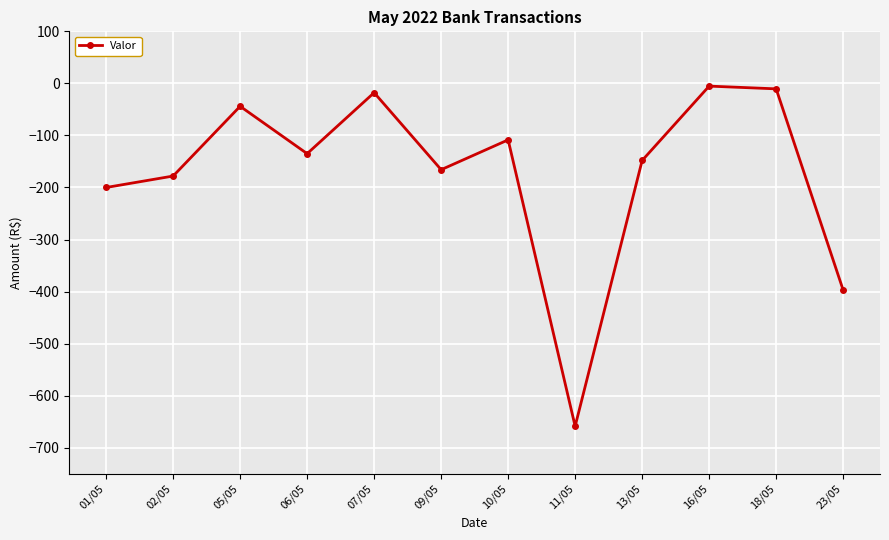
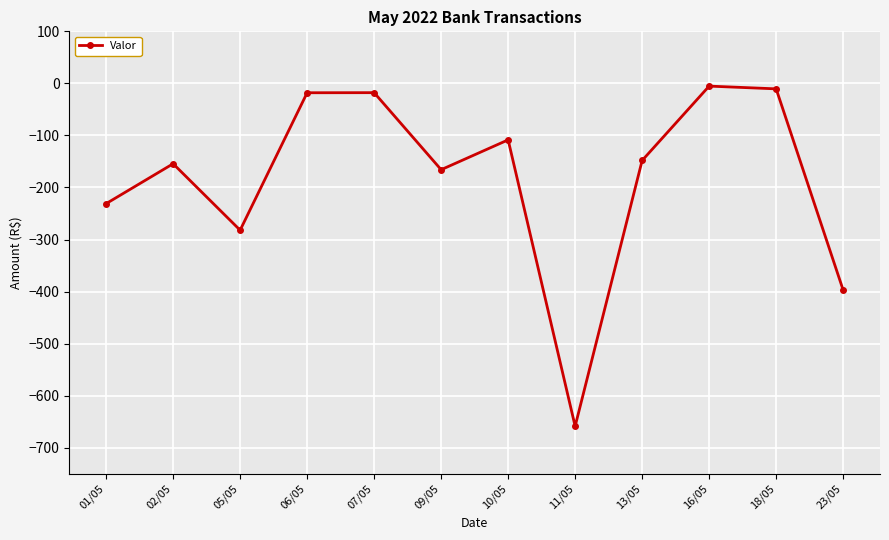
01/05: -200 -> -230
02/05: -180 -> -150
05/05: -40 -> -280
06/05: -140 -> -20
